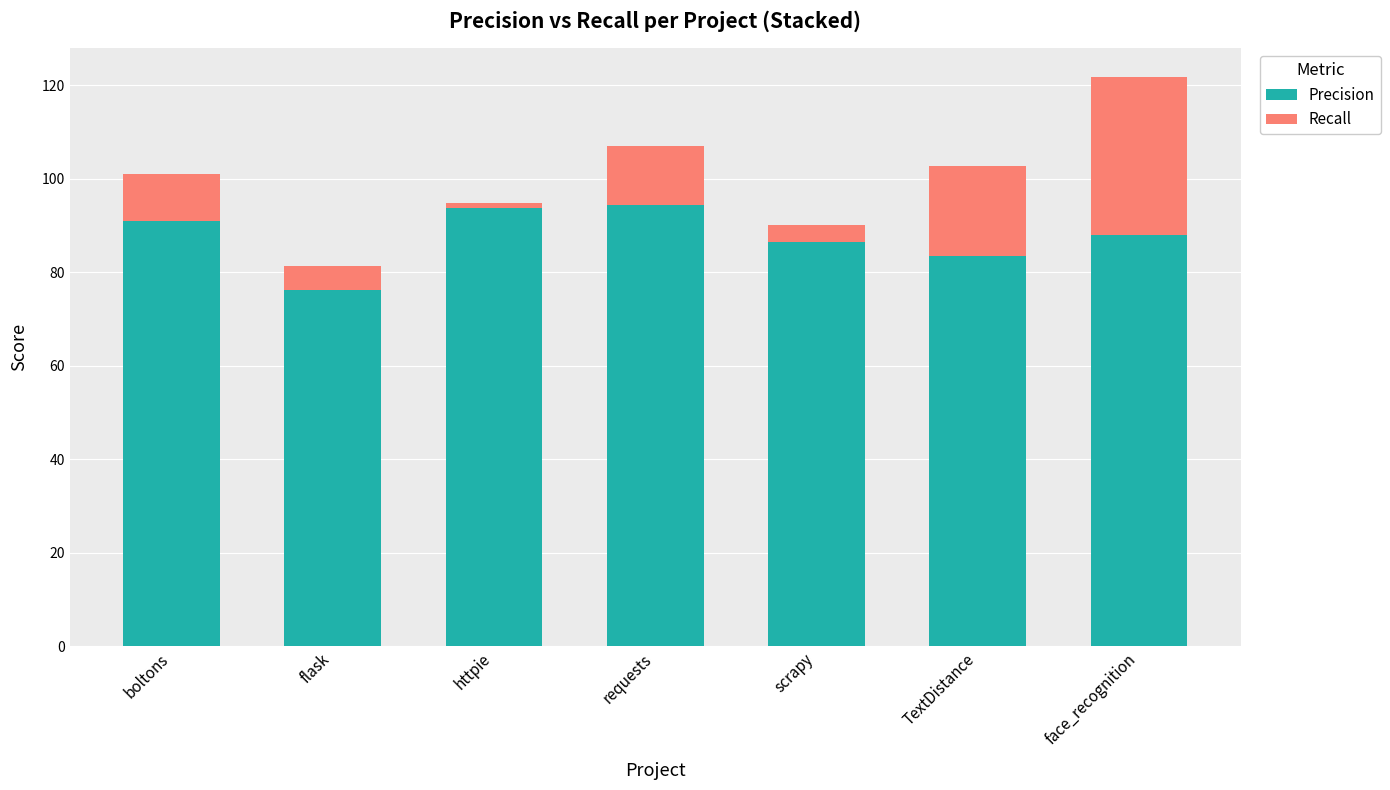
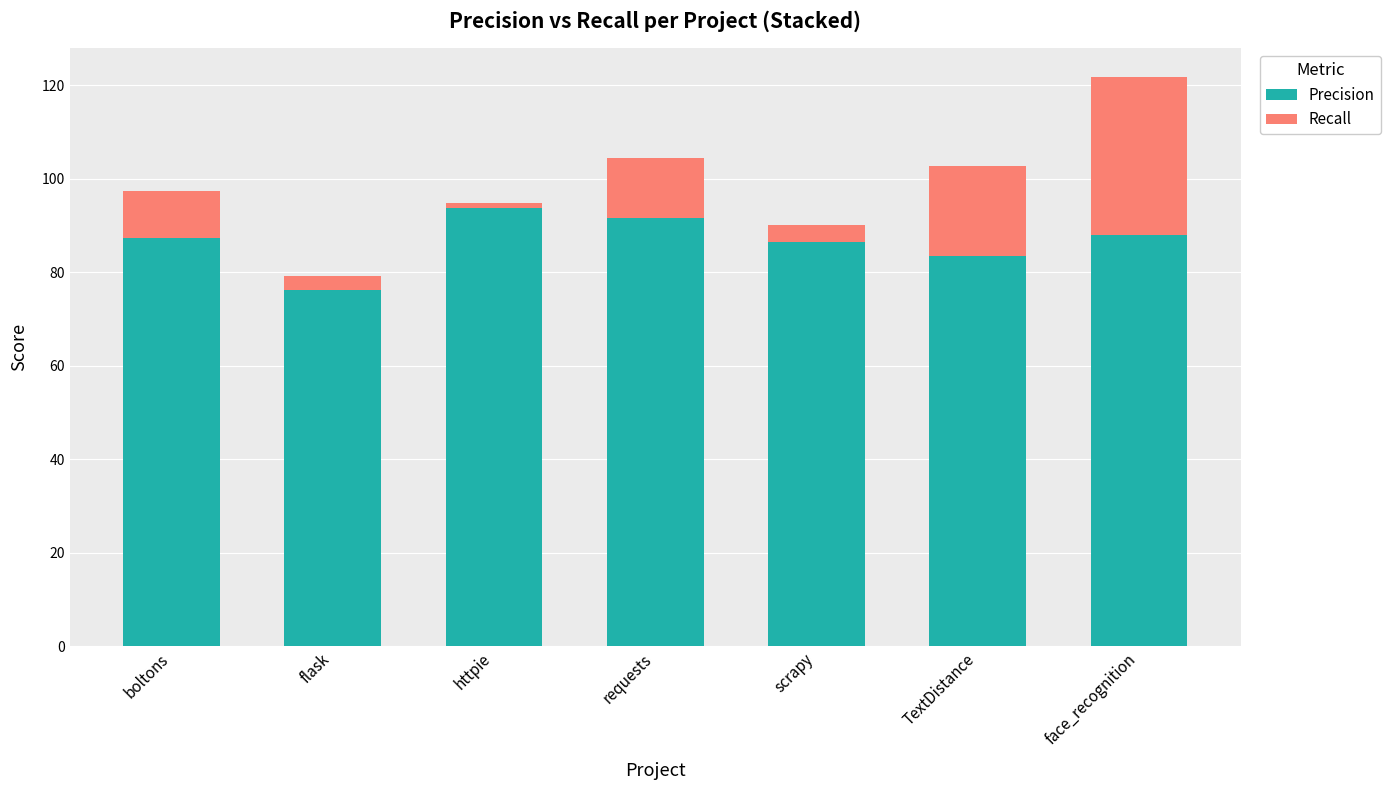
Precision, boltons: 91 -> 87
Recall, flask: 5 -> 3
Precision, requests: 94 -> 92
